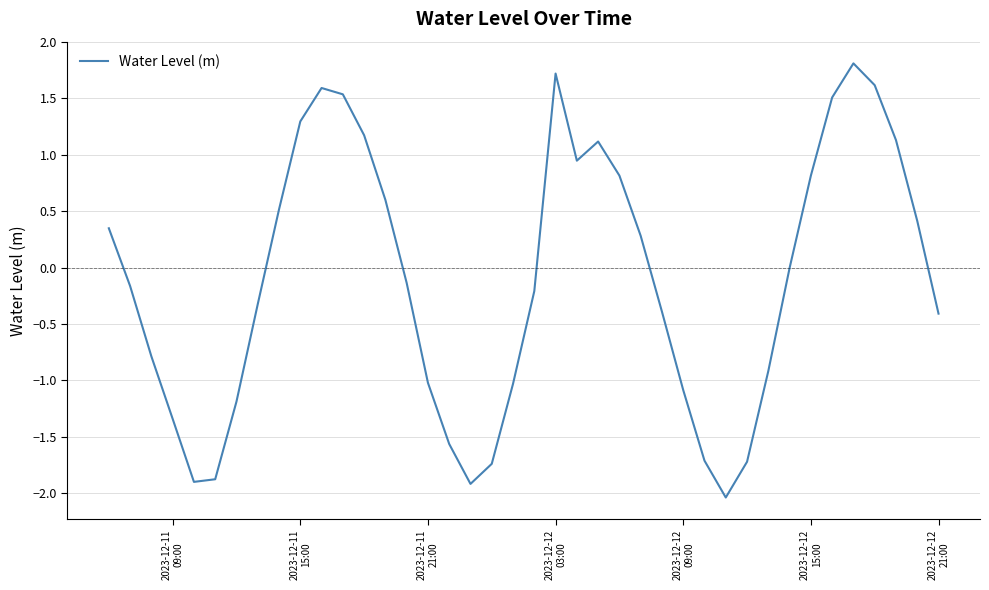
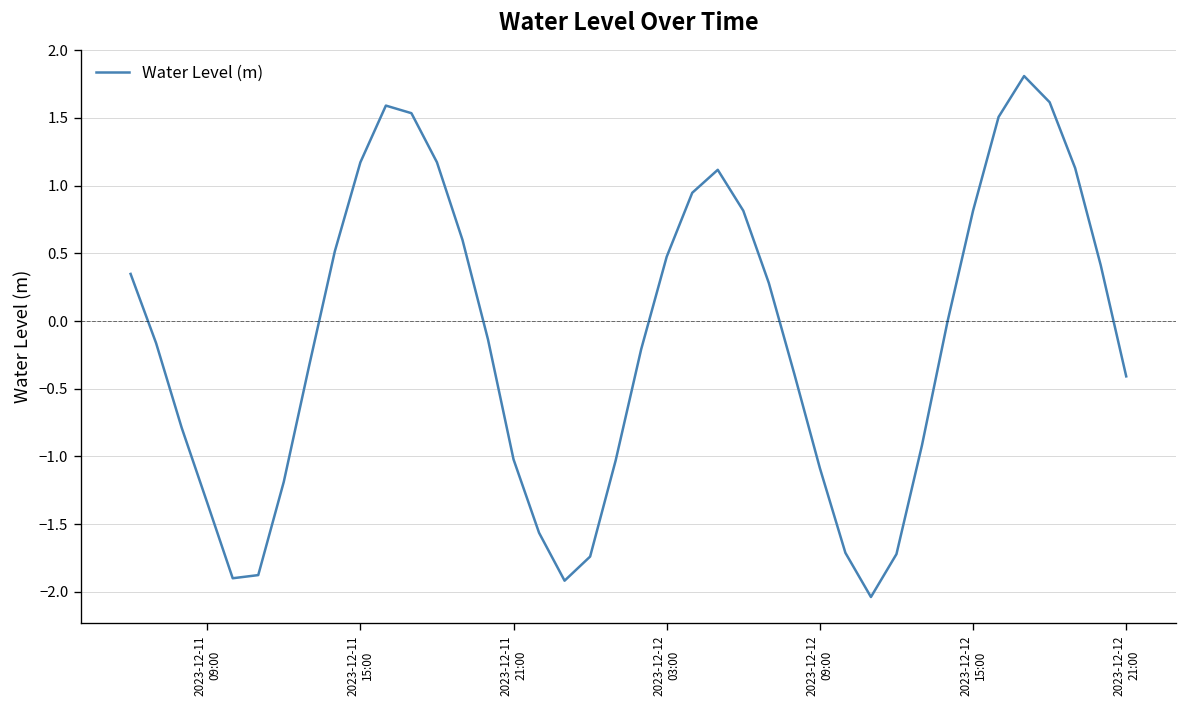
2023-12-11 15:00: 1.29 -> 1.17
2023-12-12 03:00: 1.72 -> 0.47
